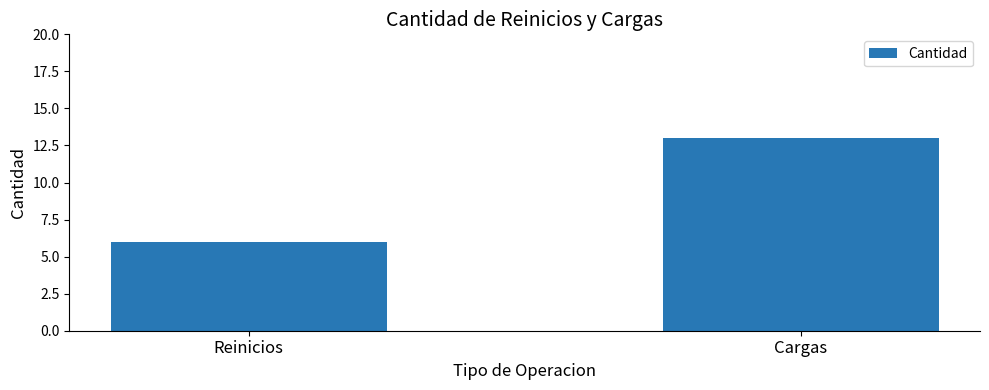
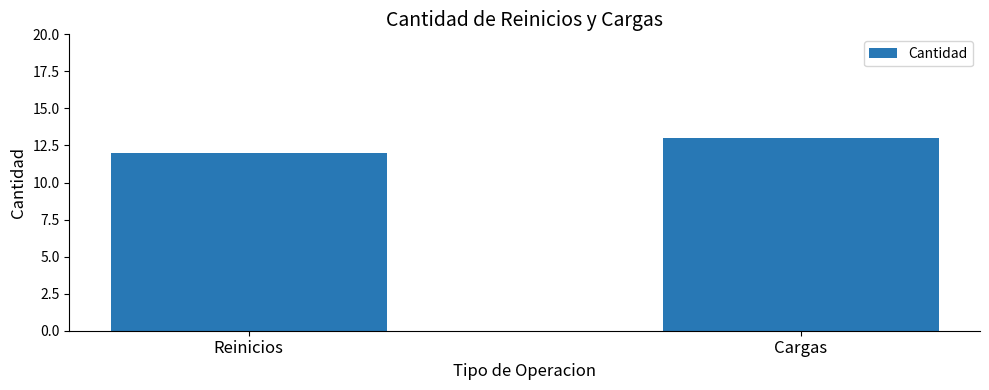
Reinicios: 6 -> 12
